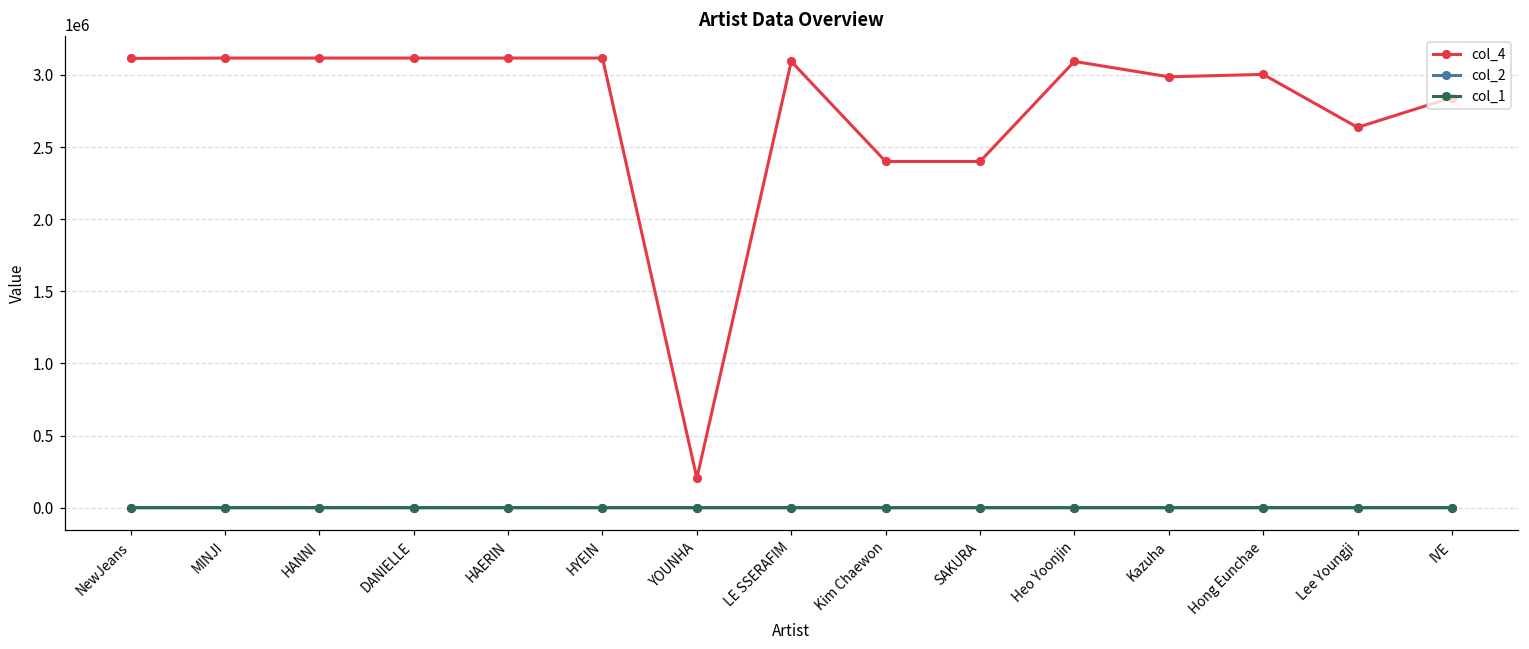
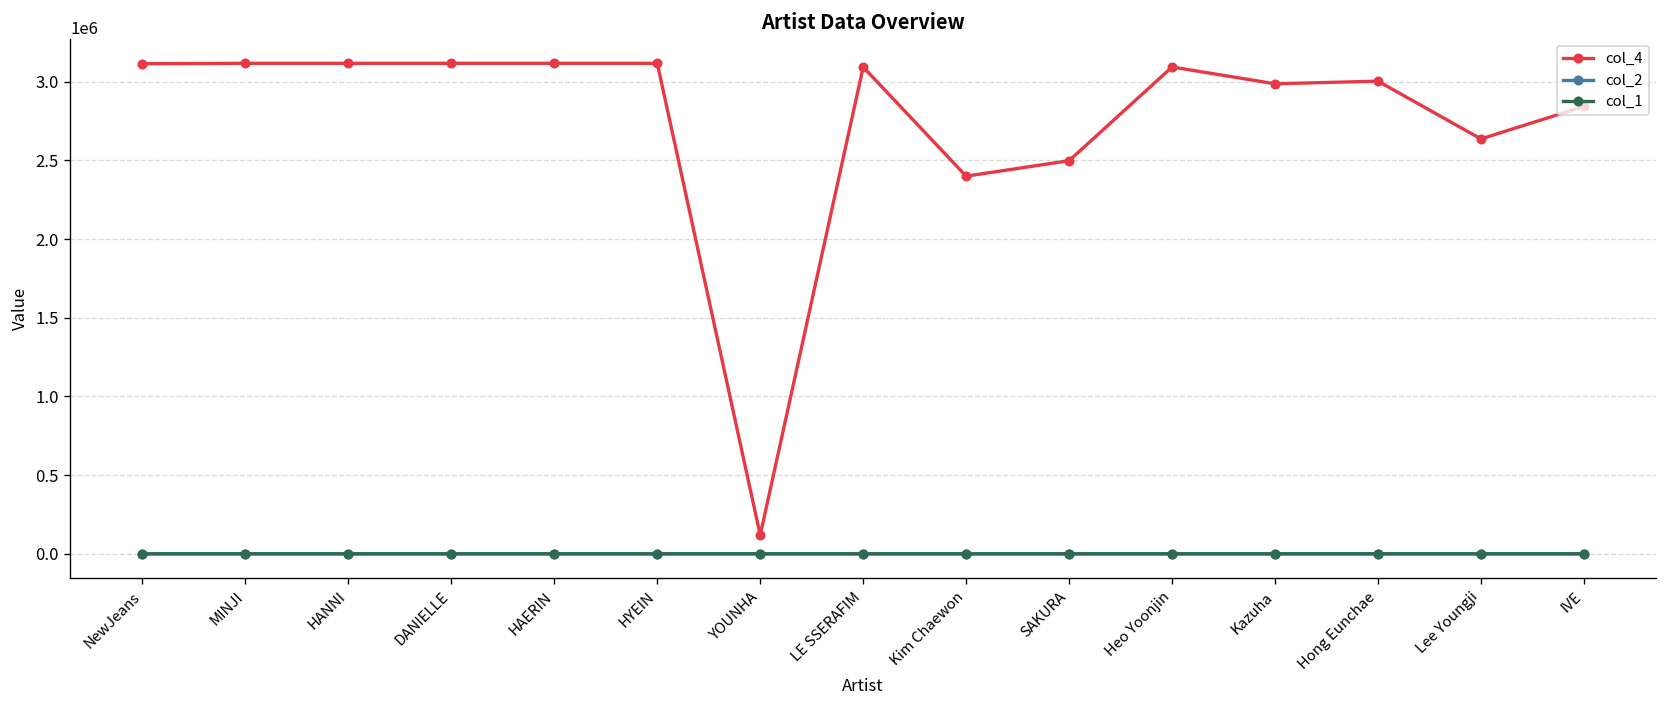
col_4, YOUNHA: 200000 -> 120000
col_4, SAKURA: 2400000 -> 2500000
